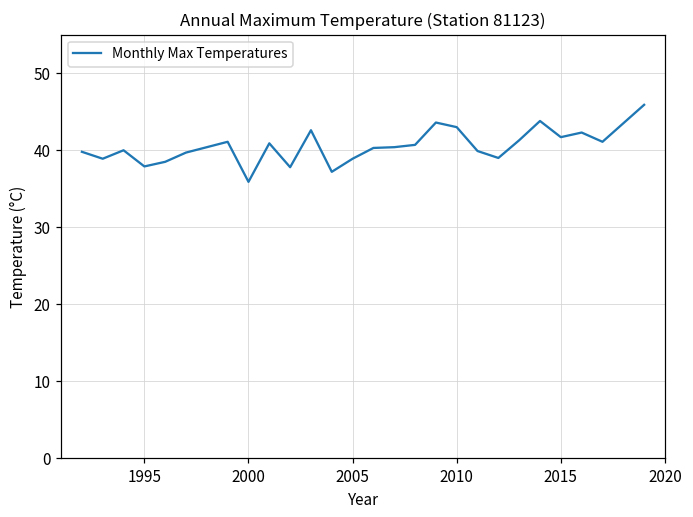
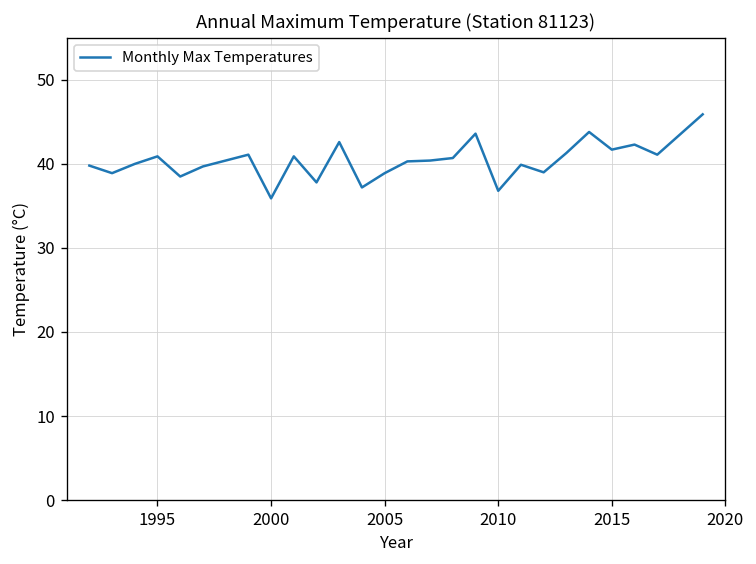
1995: 38 -> 41
2010: 43 -> 37
